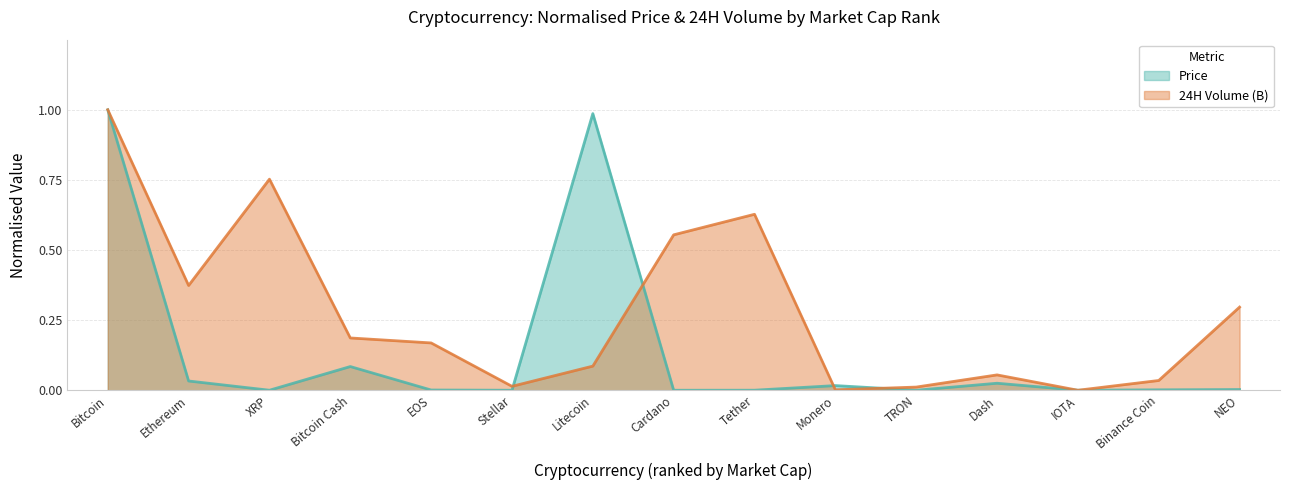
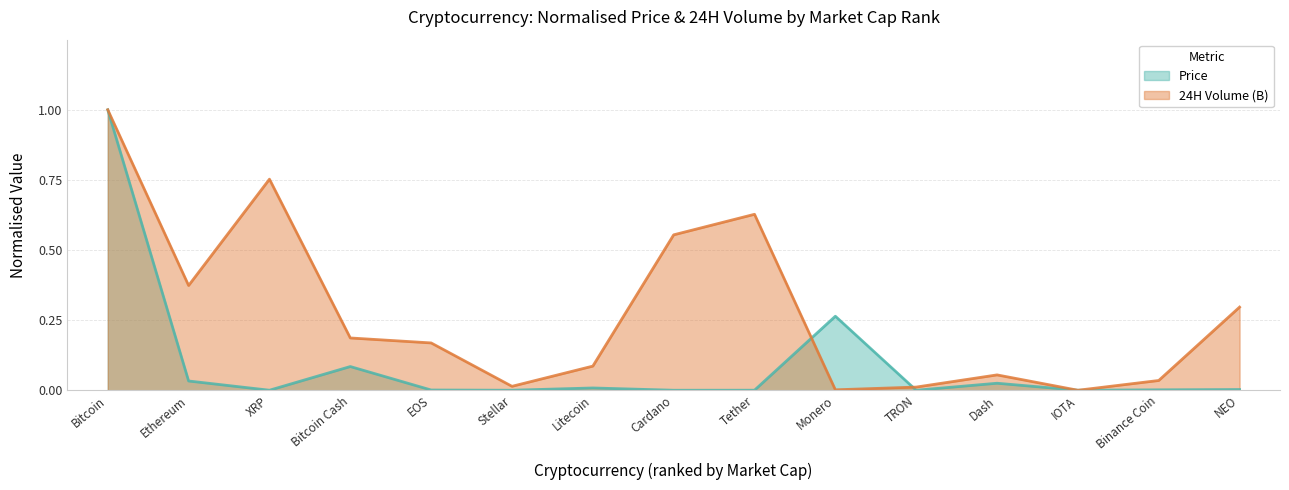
Price, Litecoin: 0.99 -> 0.01
Price, Monero: 0.02 -> 0.26
